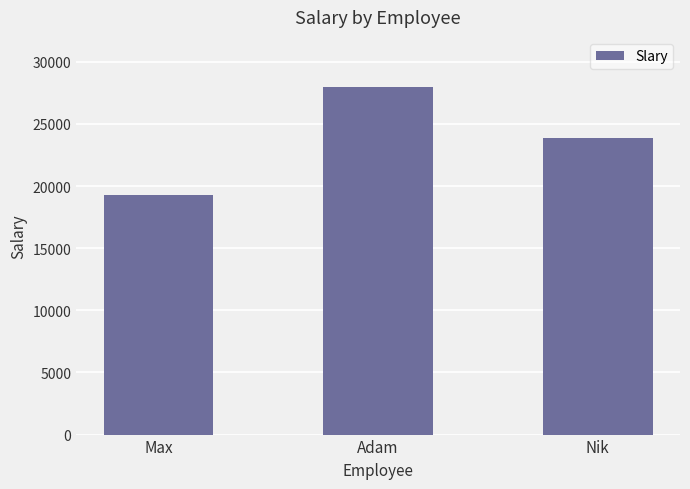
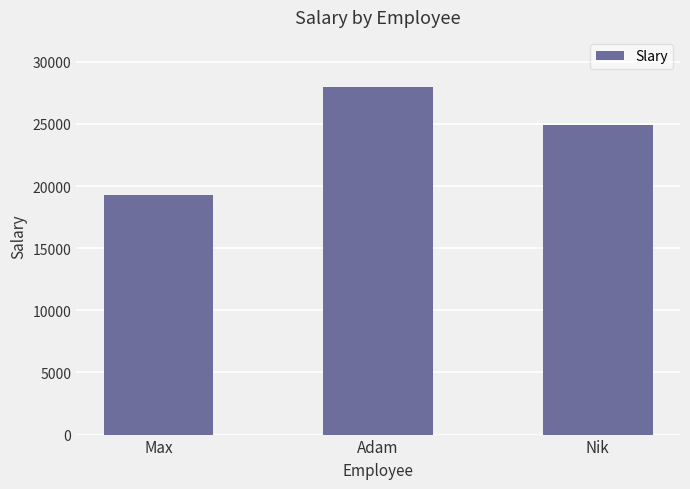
Nik: 23900 -> 24900
